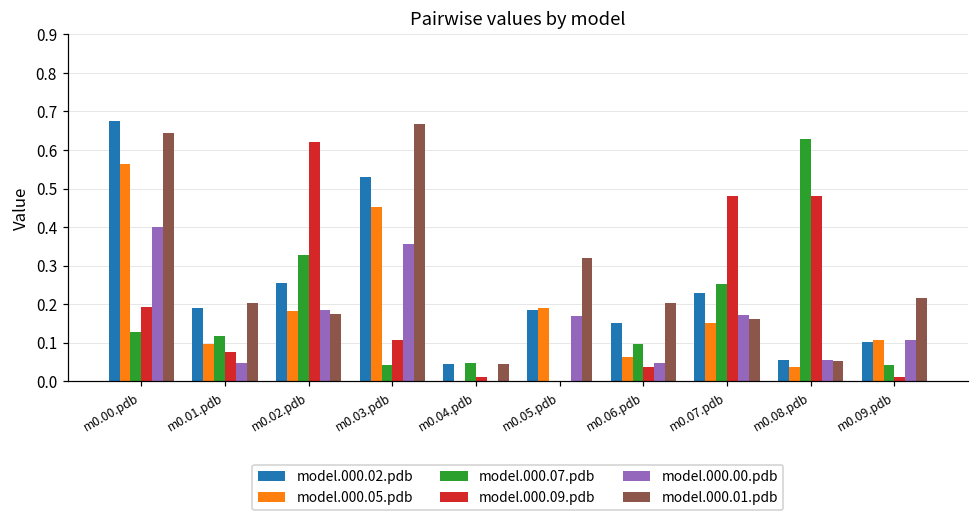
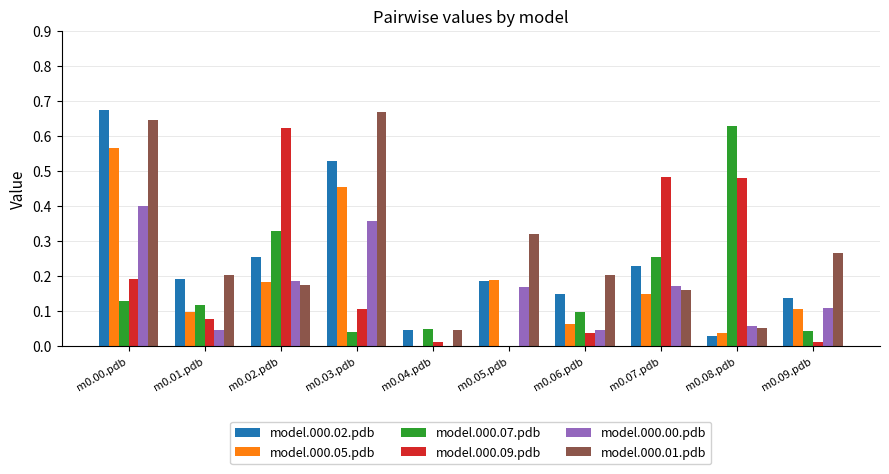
model.000.02.pdb, m0.08.pdb: 0.05 -> 0.03
model.000.02.pdb, m0.09.pdb: 0.10 -> 0.14
model.000.01.pdb, m0.09.pdb: 0.22 -> 0.27
